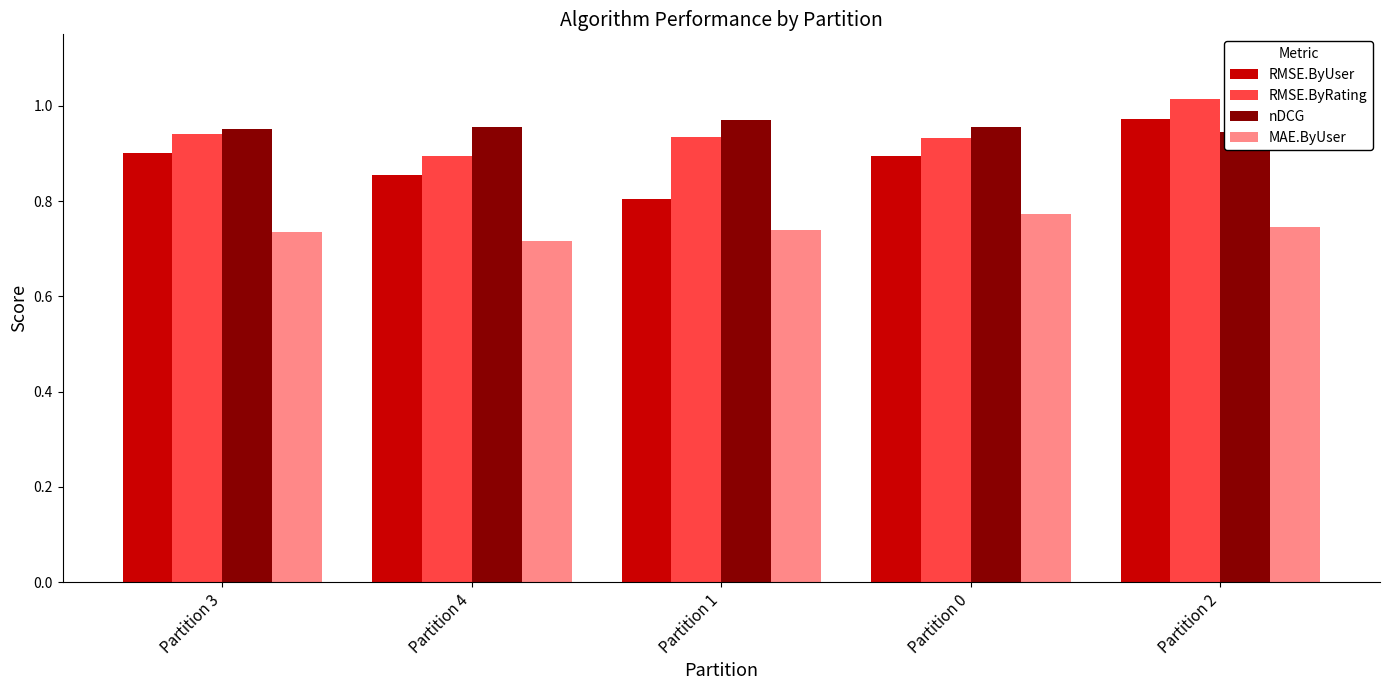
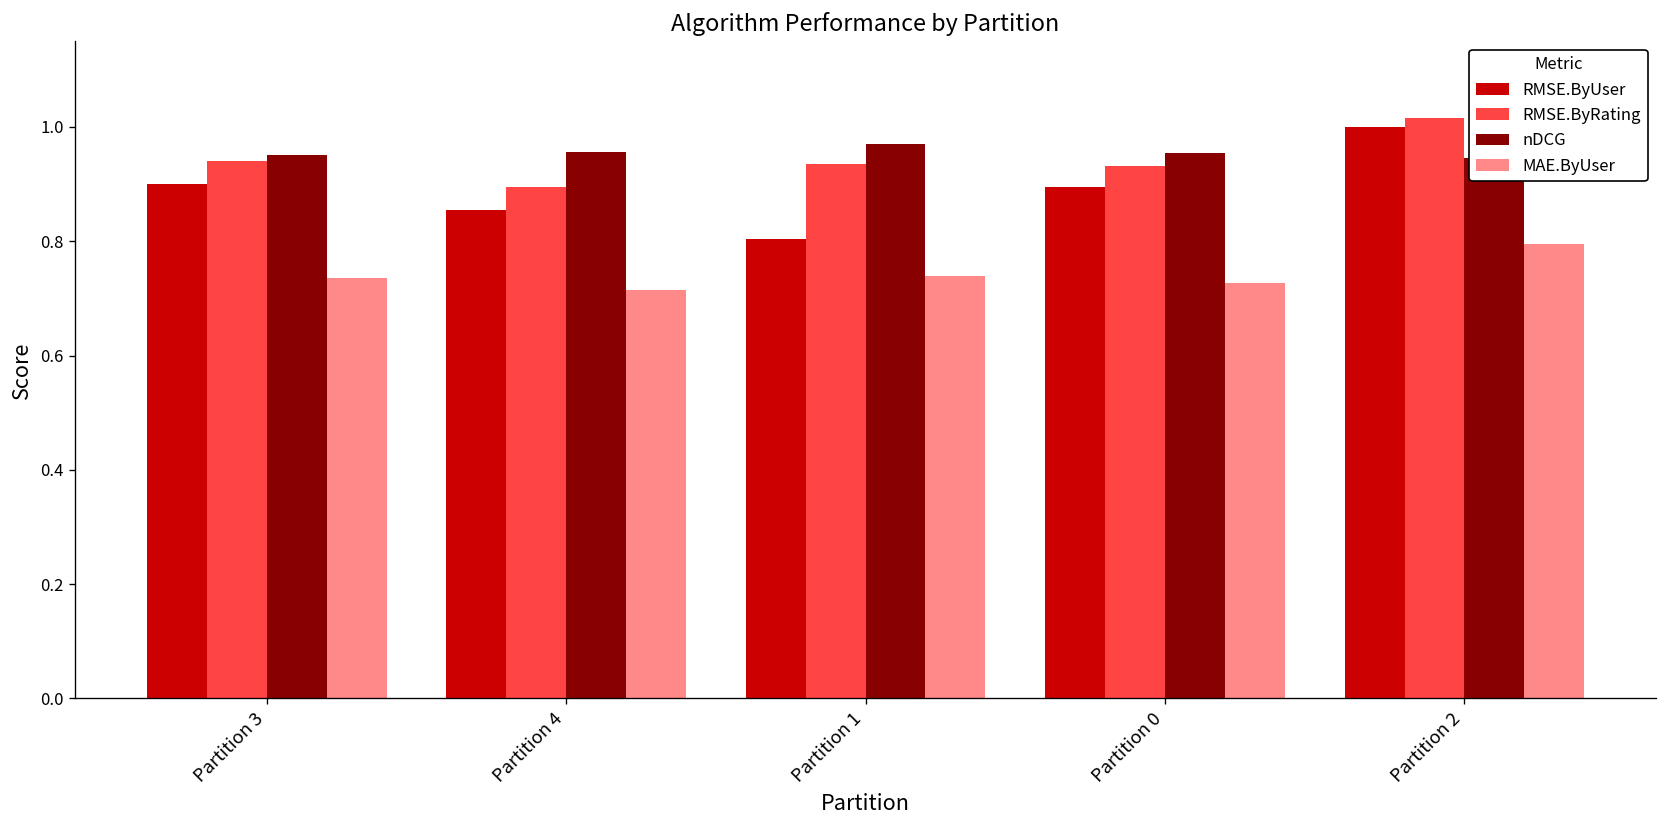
MAE.ByUser, Partition 0: 0.77 -> 0.73
RMSE.ByUser, Partition 2: 0.97 -> 1.00
MAE.ByUser, Partition 2: 0.75 -> 0.79
